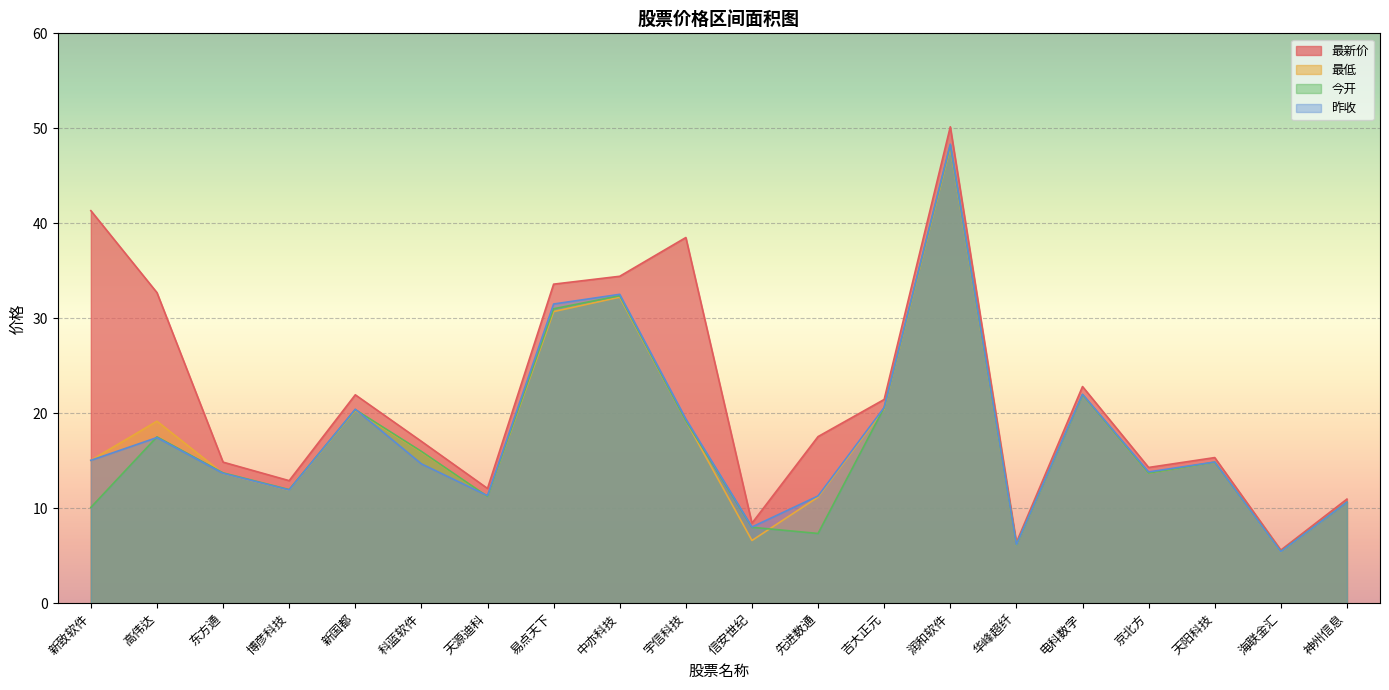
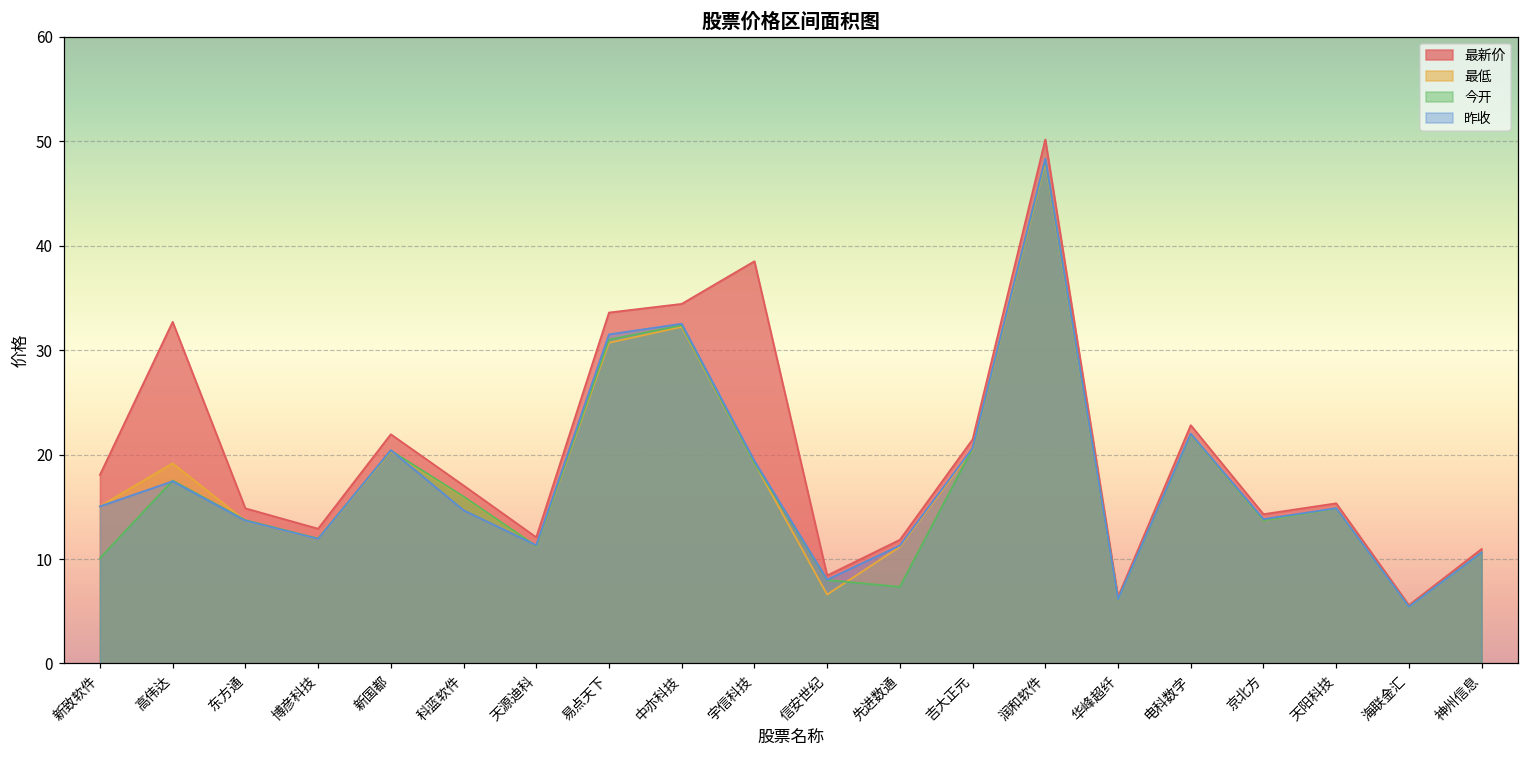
最新价, 新致软件: 41 -> 18
最新价, 先进数通: 18 -> 12
